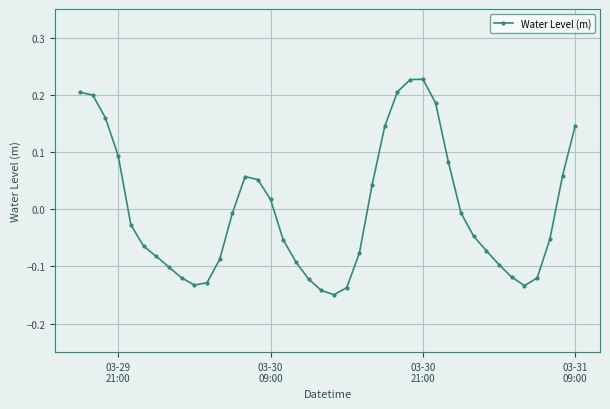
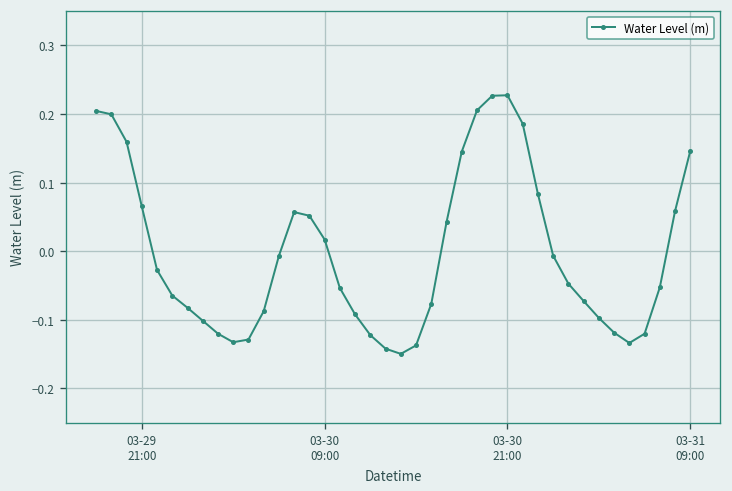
03-29 21:00: 0.09 -> 0.07
